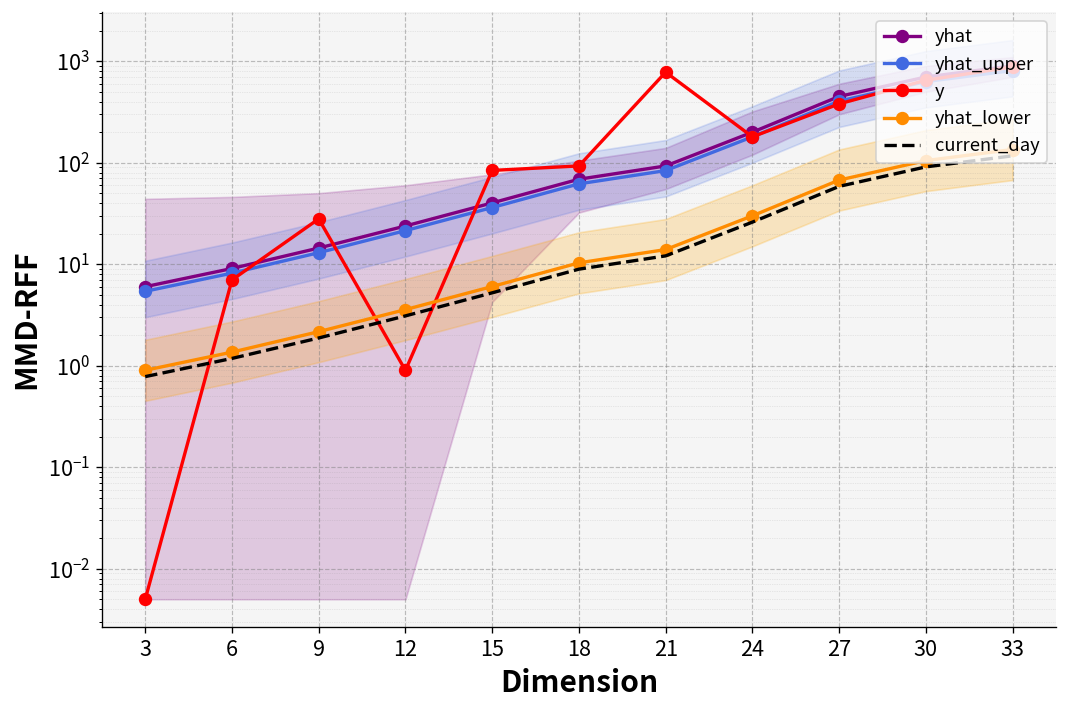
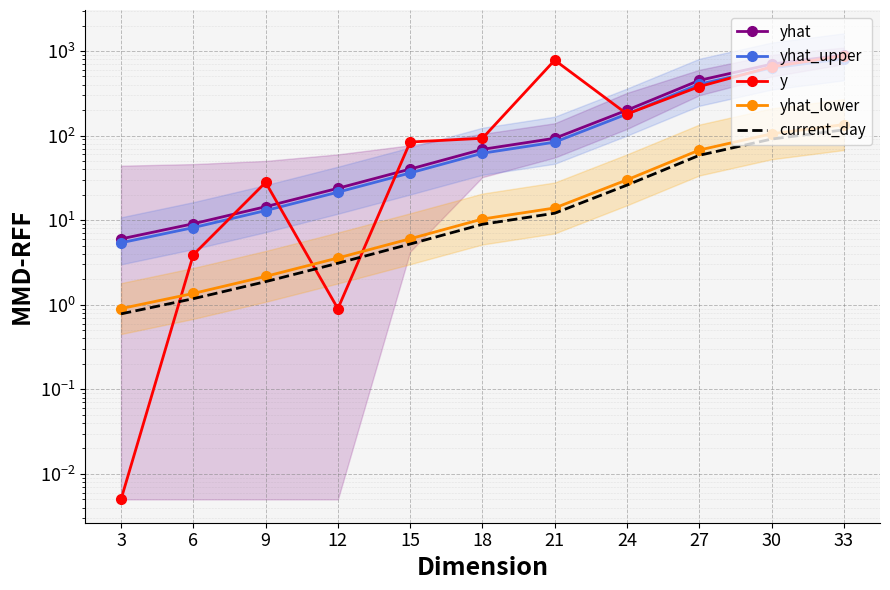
y, 6: 7 -> 4
